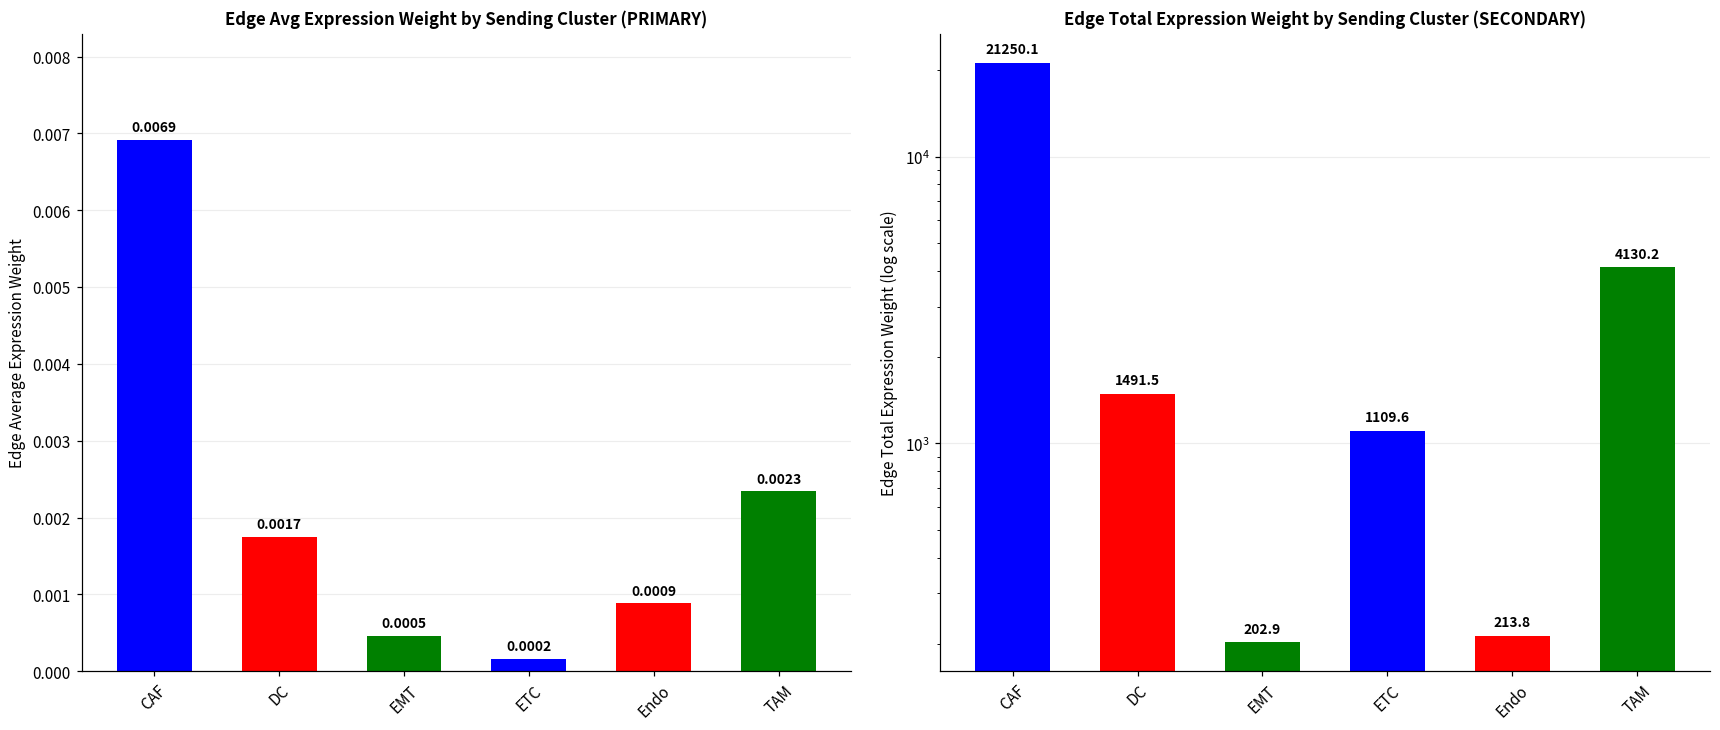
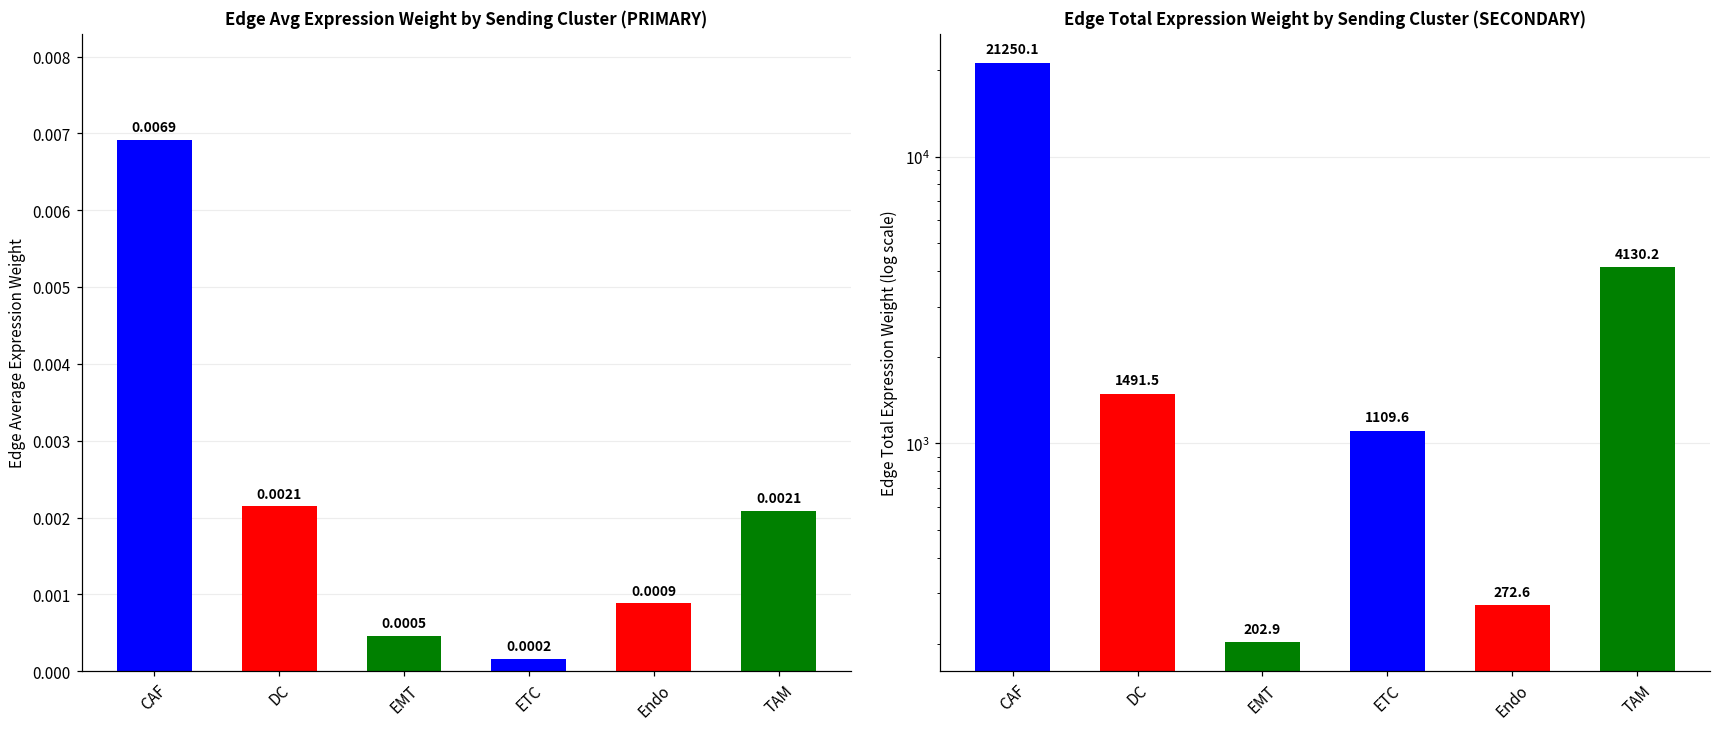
Edge Avg Expression Weight by Sending Cluster (PRIMARY), DC: 0.0017 -> 0.0021
Edge Avg Expression Weight by Sending Cluster (PRIMARY), TAM: 0.0023 -> 0.0021
Edge Total Expression Weight by Sending Cluster (SECONDARY), Endo: 213.8 -> 272.6
